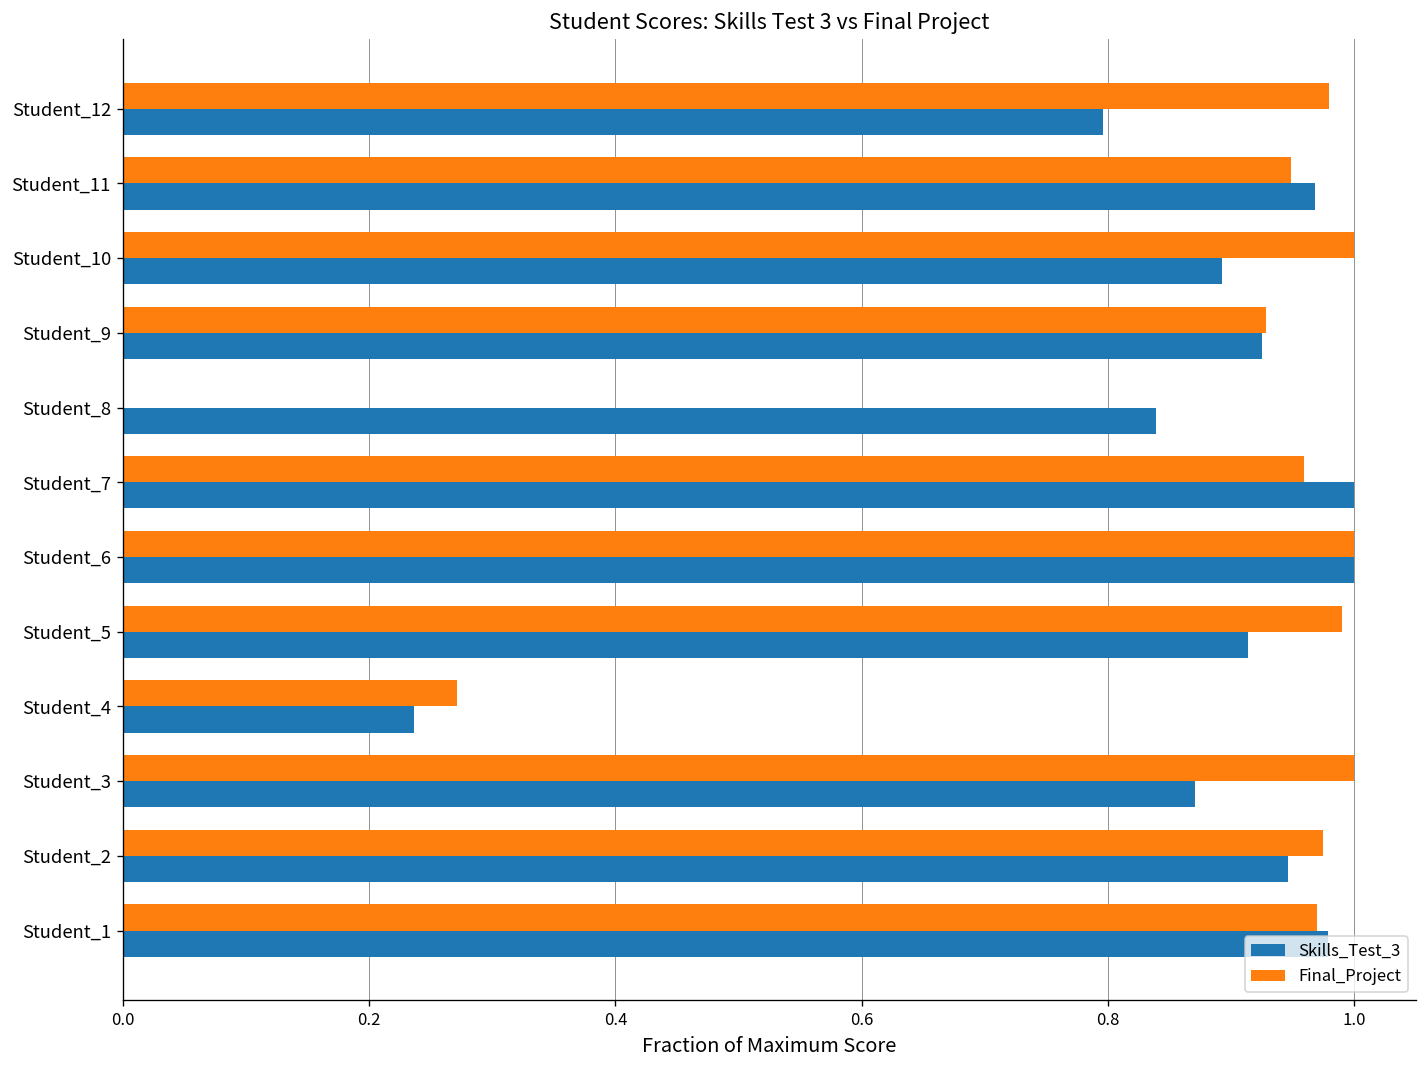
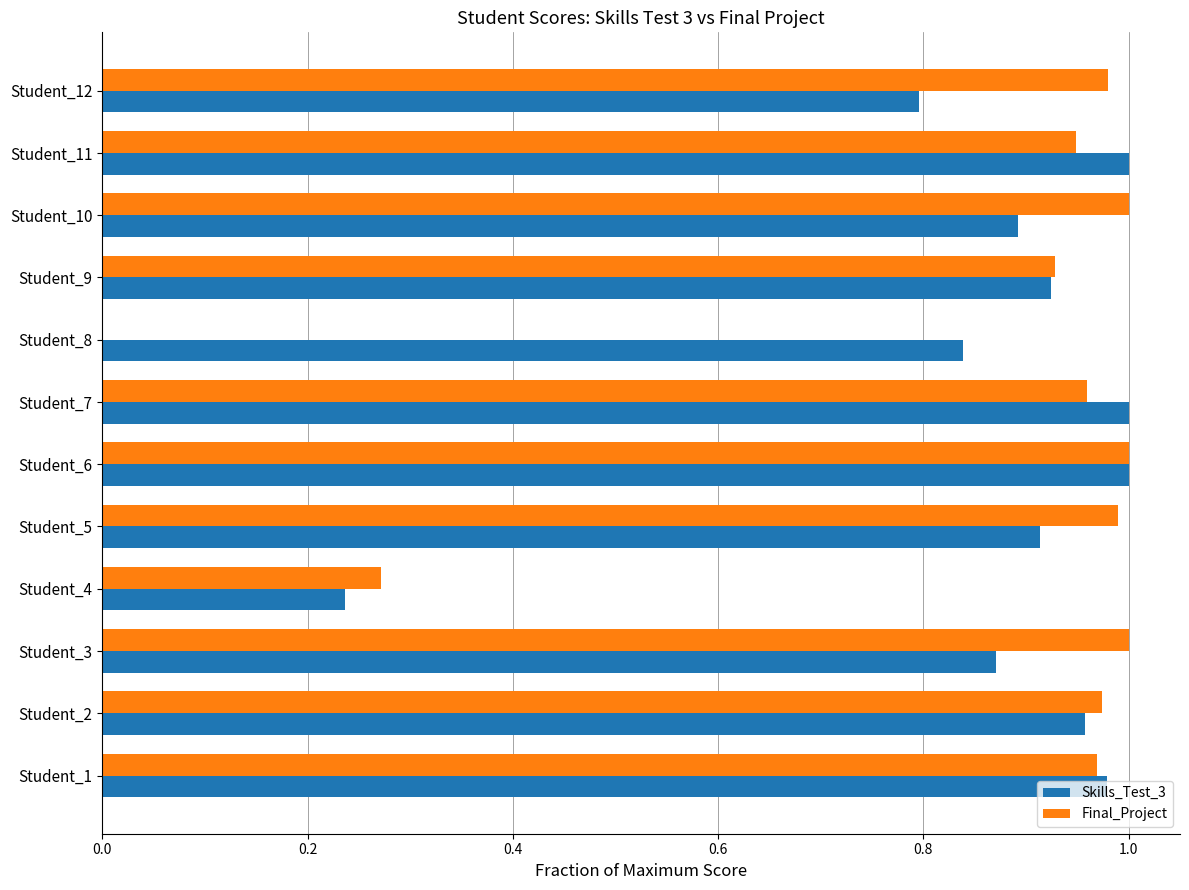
Skills_Test_3, Student_11: 0.968 -> 1.000
Skills_Test_3, Student_2: 0.946 -> 0.957
